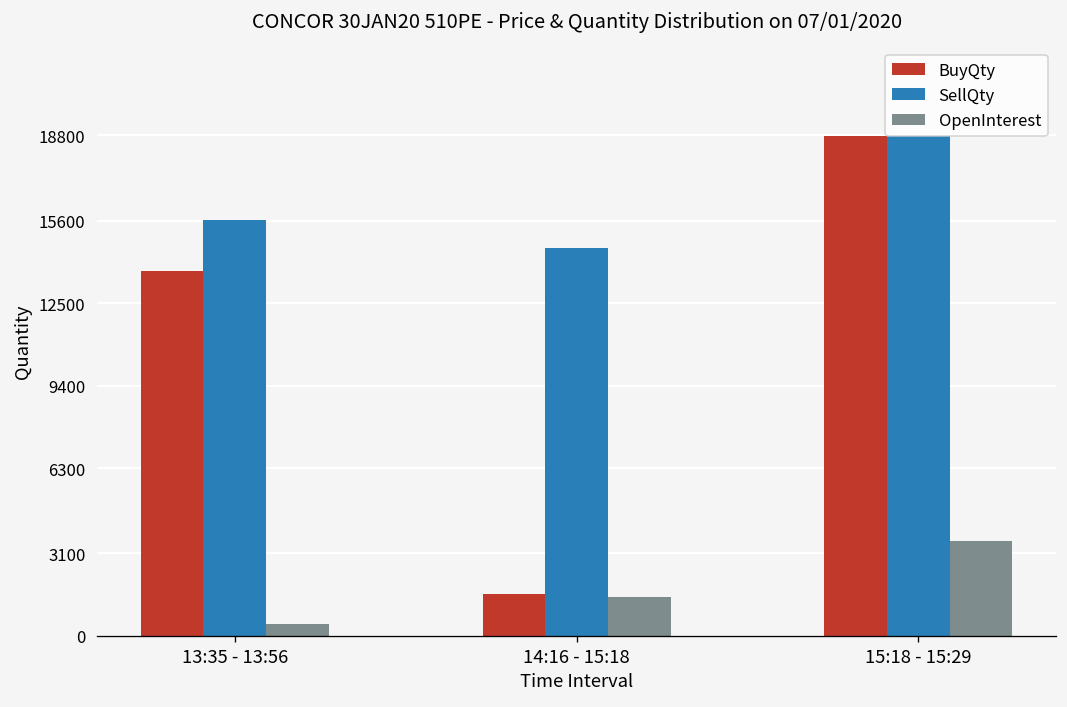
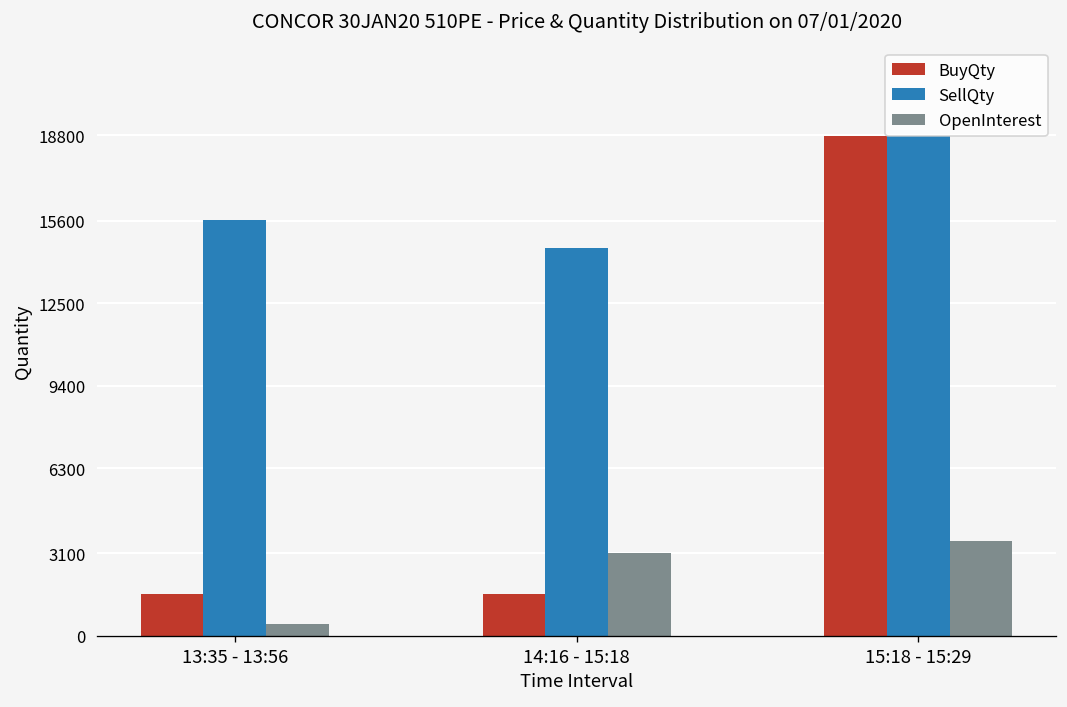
BuyQty, 13:35 - 13:56: 13700 -> 1600
OpenInterest, 14:16 - 15:18: 1500 -> 3100
